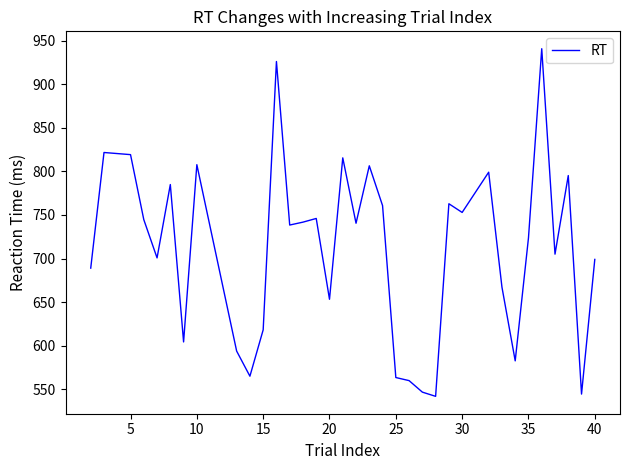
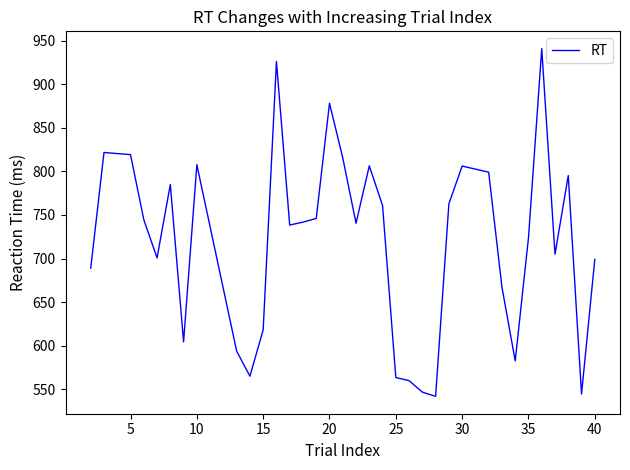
20: 650 -> 880
30: 750 -> 810
